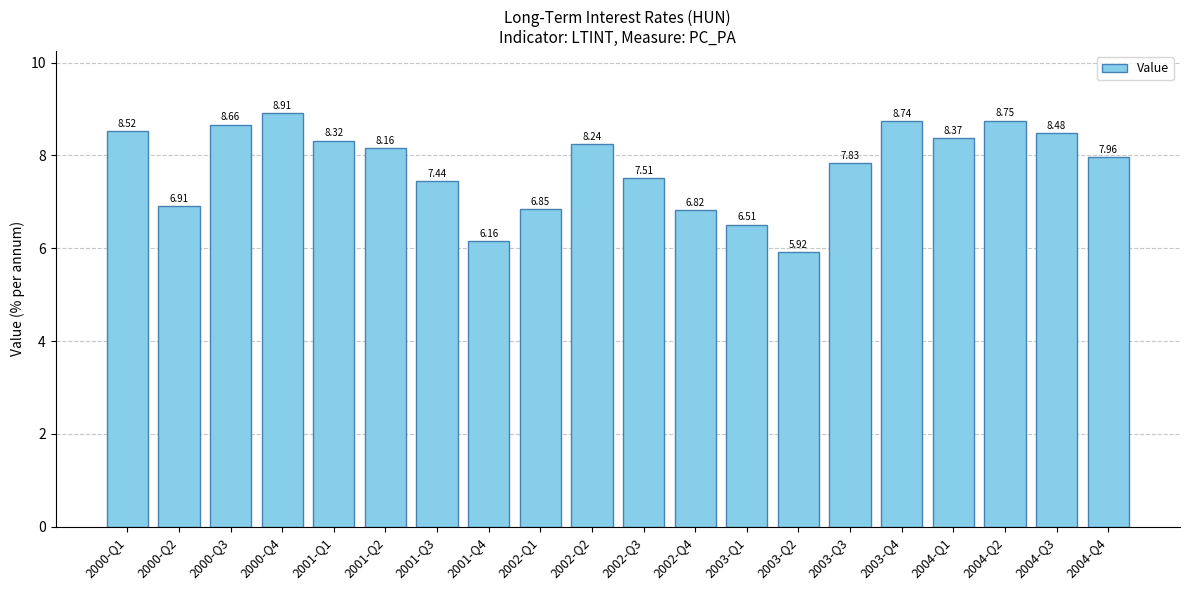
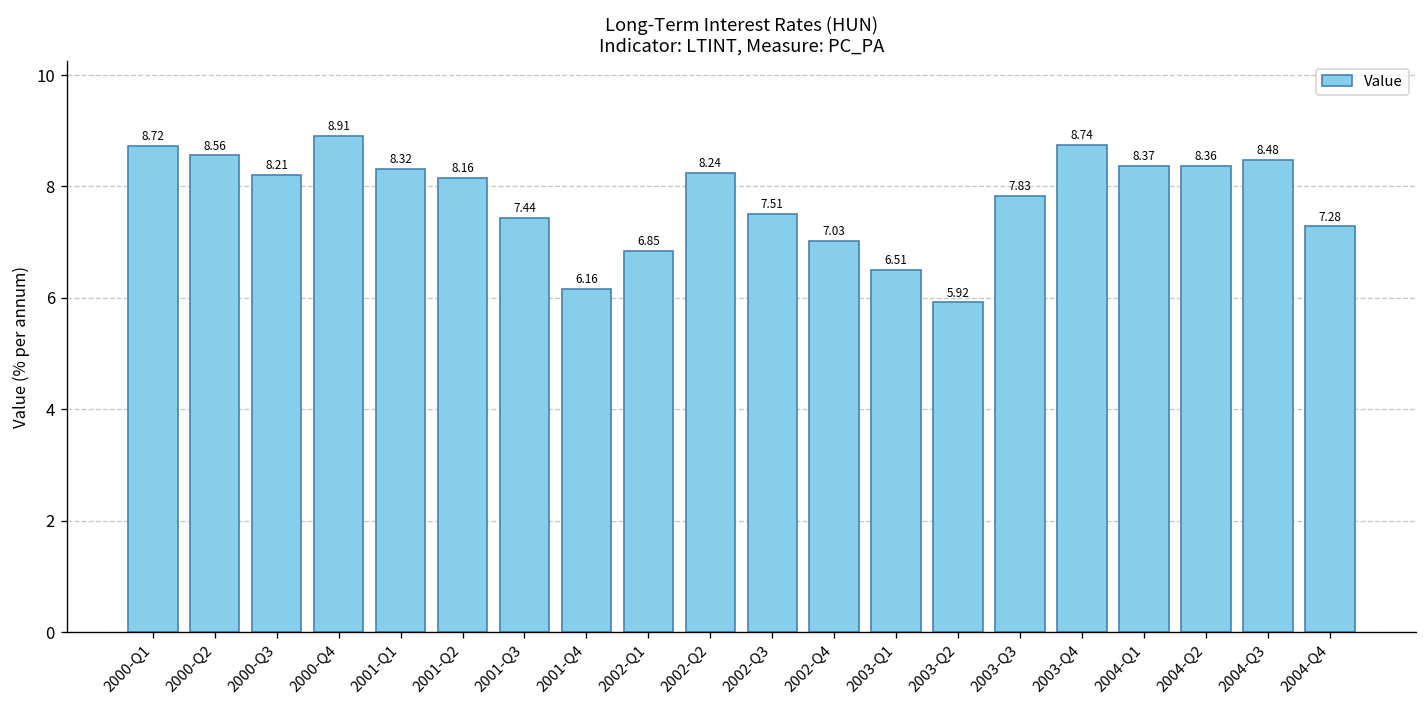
2000-Q1: 8.52 -> 8.72
2000-Q2: 6.91 -> 8.56
2000-Q3: 8.66 -> 8.21
2002-Q4: 6.82 -> 7.03
2004-Q2: 8.75 -> 8.36
2004-Q4: 7.96 -> 7.28
